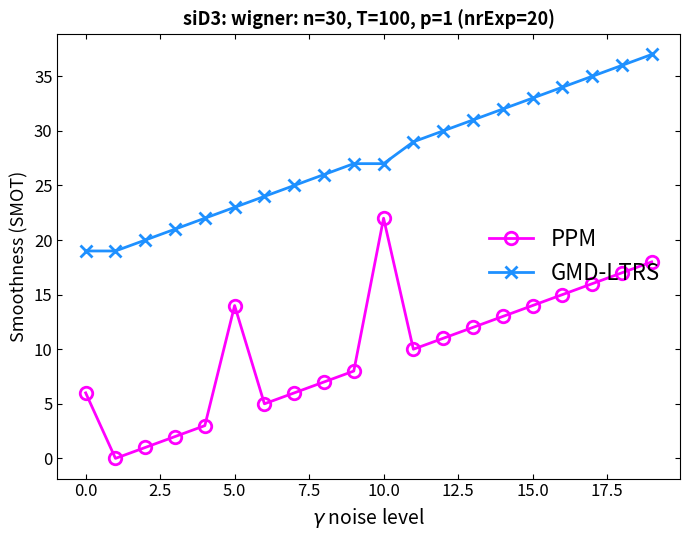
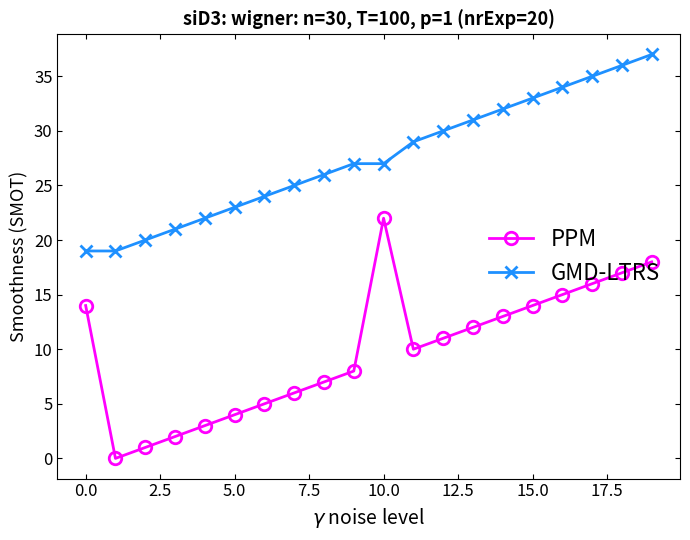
PPM, 0.0: 6 -> 14
PPM, 5.0: 14 -> 4
